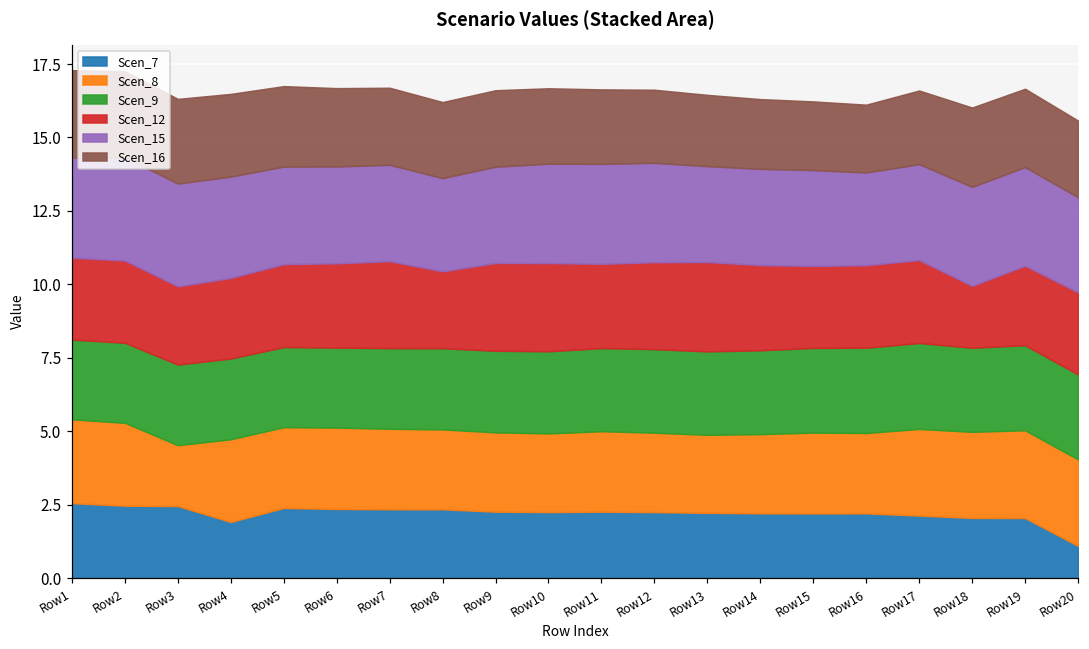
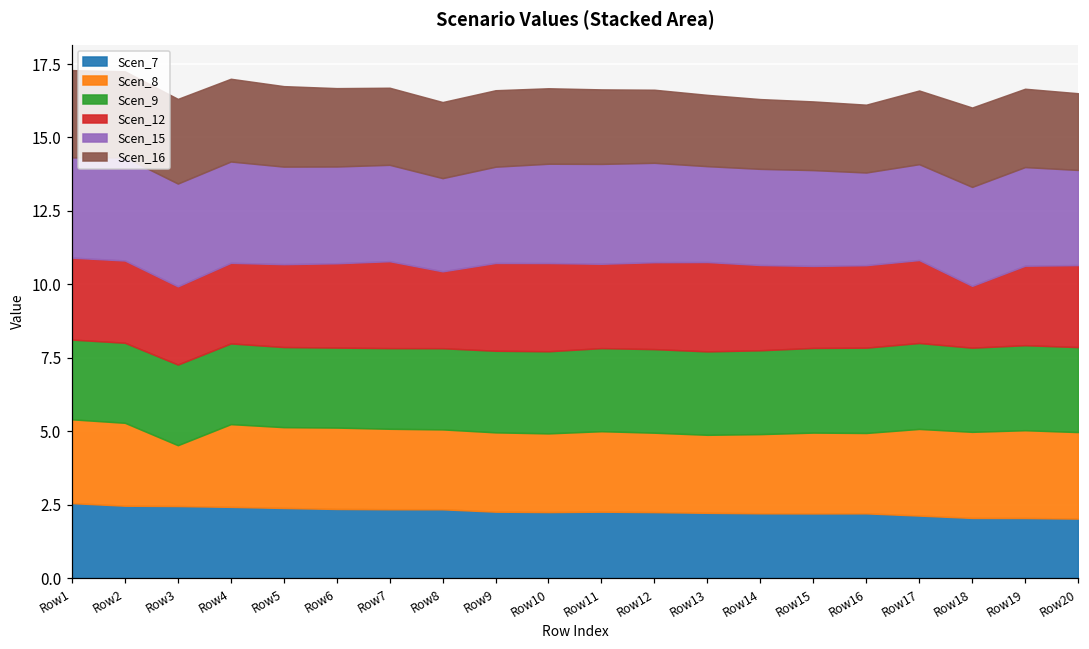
Scen_7, Row4: 1.9 -> 2.4
Scen_7, Row20: 1.1 -> 2.0
